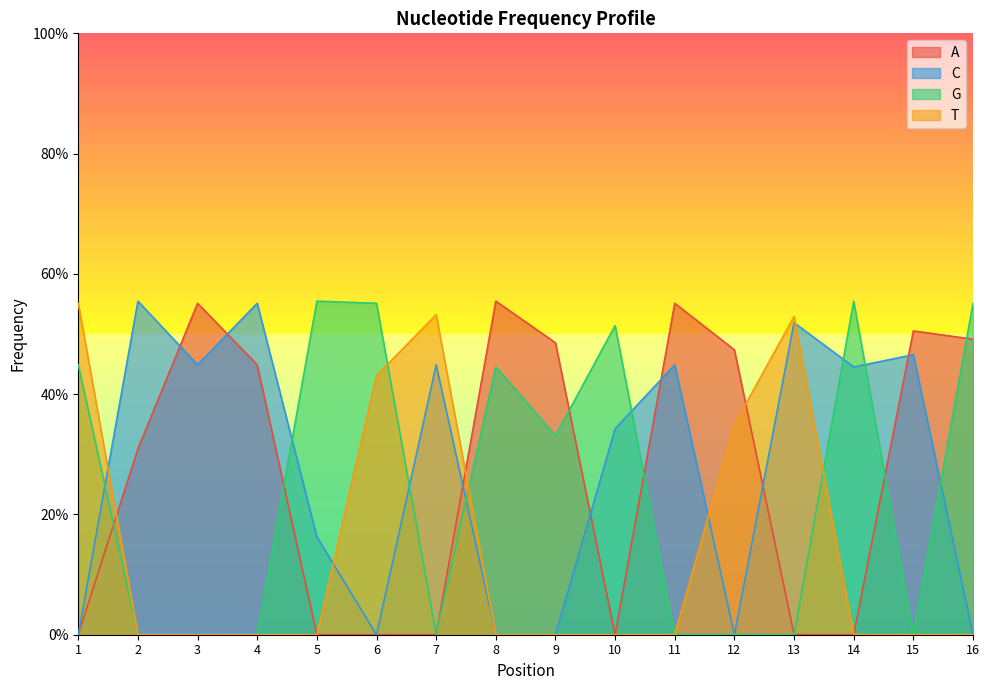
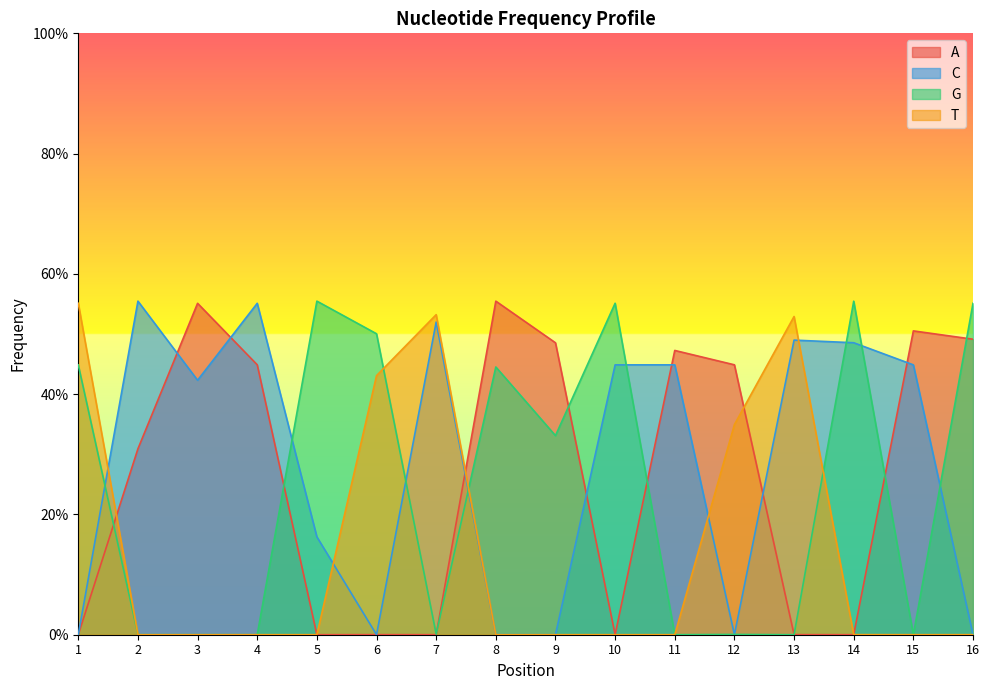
C, 3: 45% -> 42%
G, 6: 55% -> 50%
C, 7: 45% -> 52%
C, 10: 34% -> 45%
G, 10: 51% -> 55%
A, 11: 55% -> 47%
A, 12: 47% -> 45%
C, 13: 52% -> 49%
C, 14: 45% -> 49%
C, 15: 47% -> 45%
